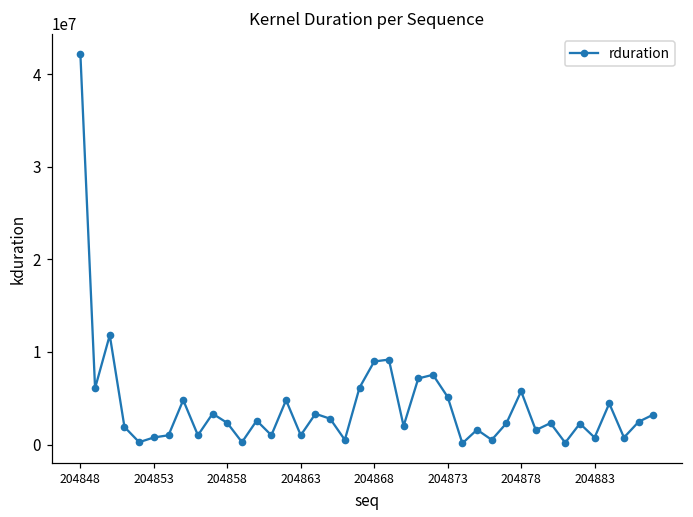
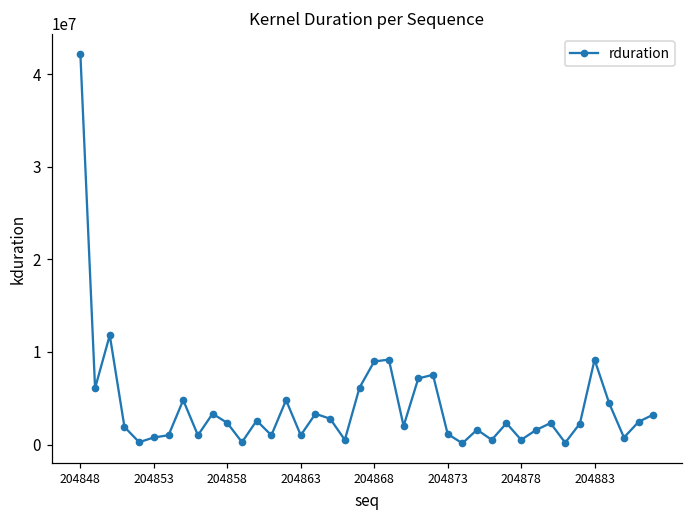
204873: 5000000 -> 1000000
204878: 6000000 -> 1000000
204883: 1000000 -> 9000000
